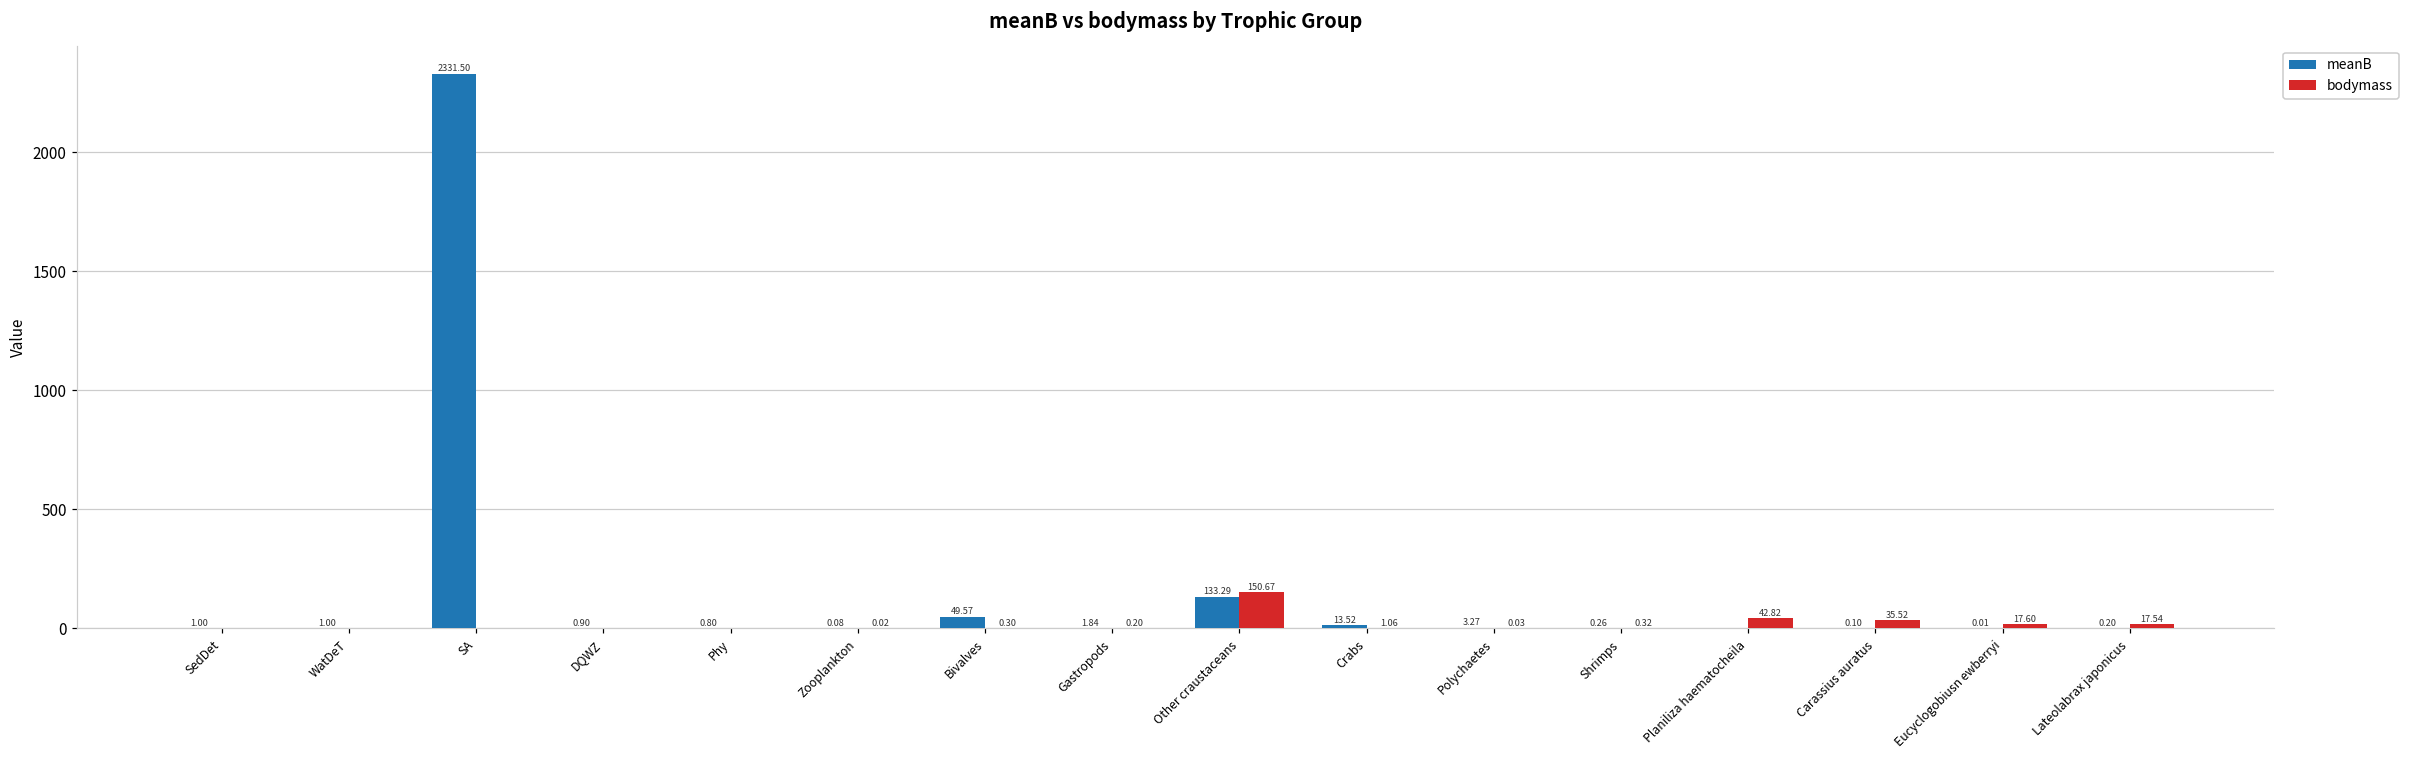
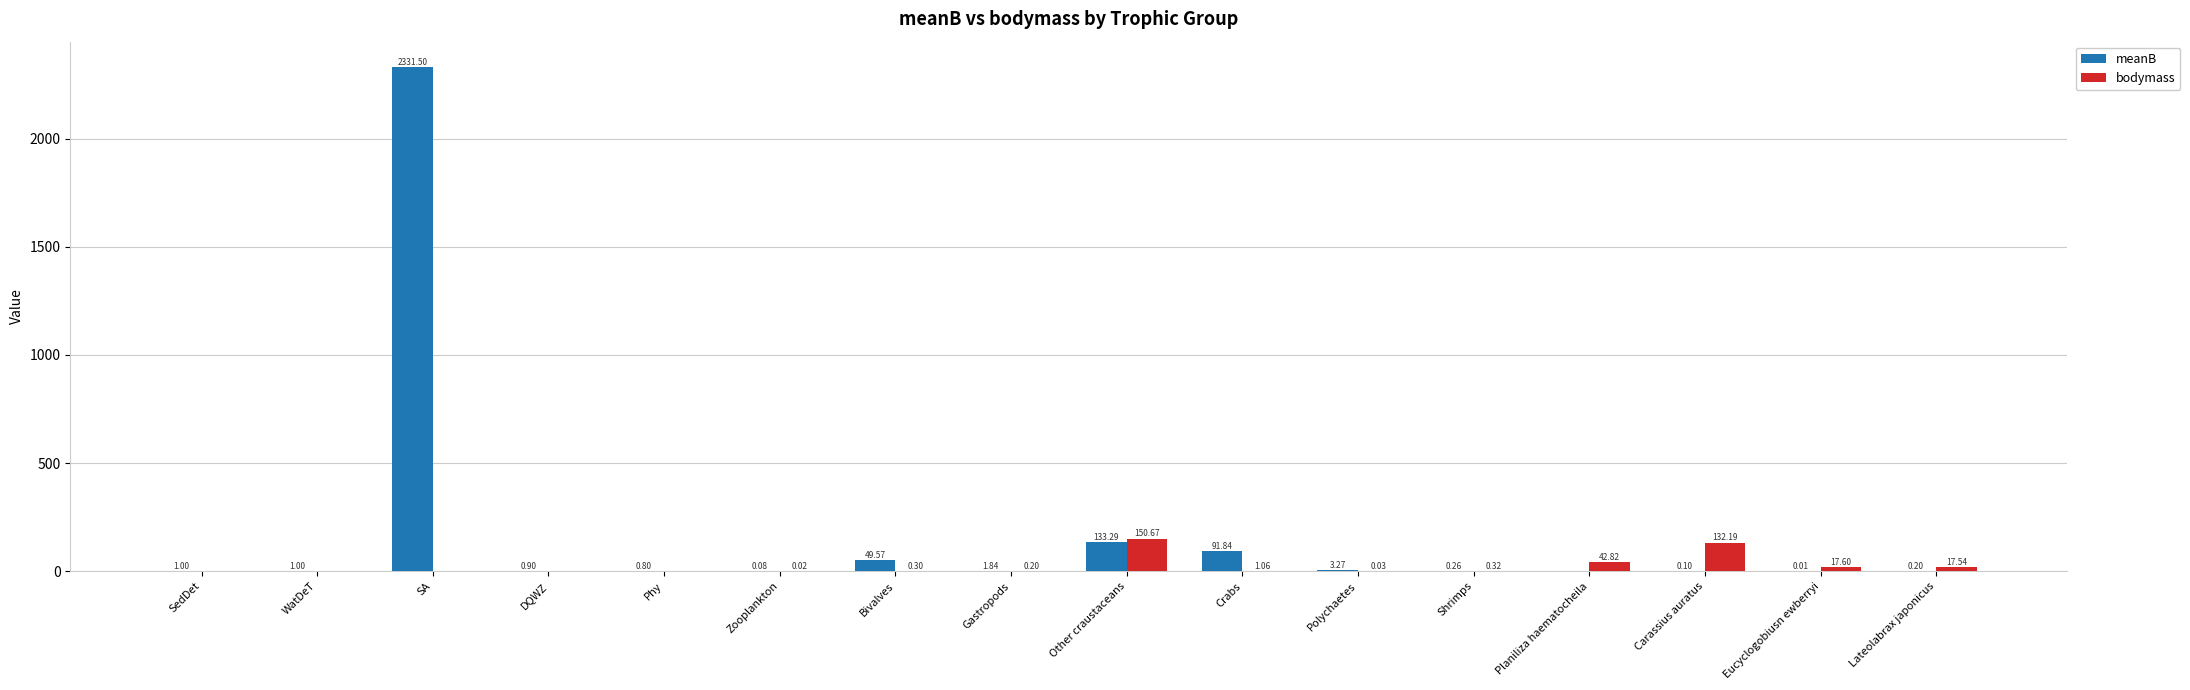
meanB, Crabs: 13.52 -> 91.84
bodymass, Carassius auratus: 35.52 -> 132.19
